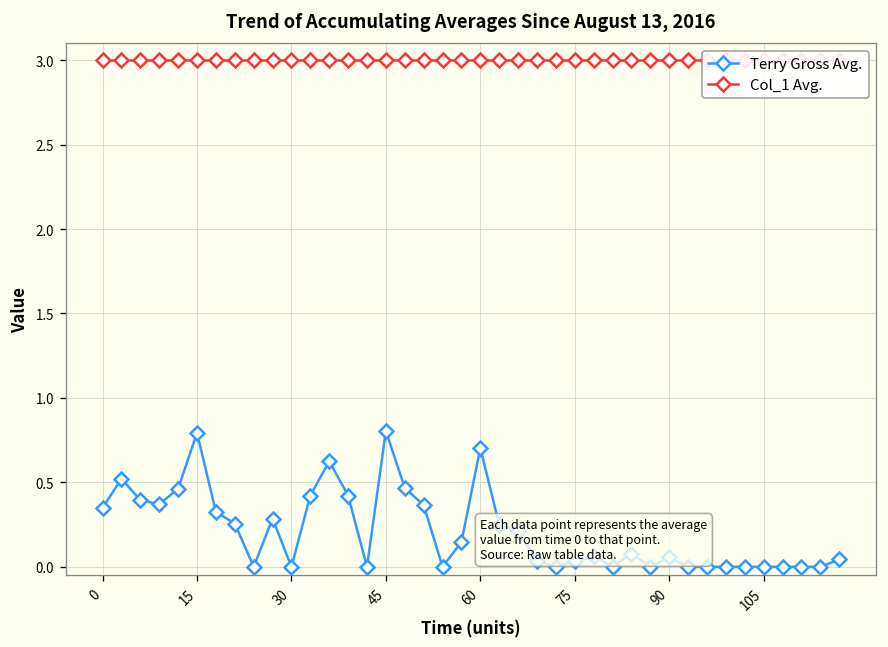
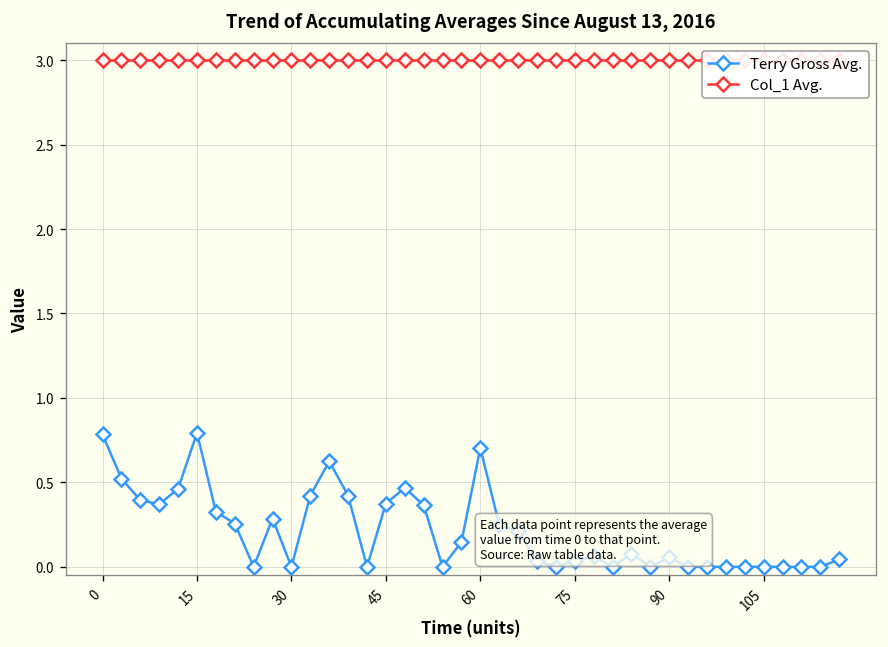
Terry Gross Avg., 0: 0.35 -> 0.78
Terry Gross Avg., 45: 0.81 -> 0.38
